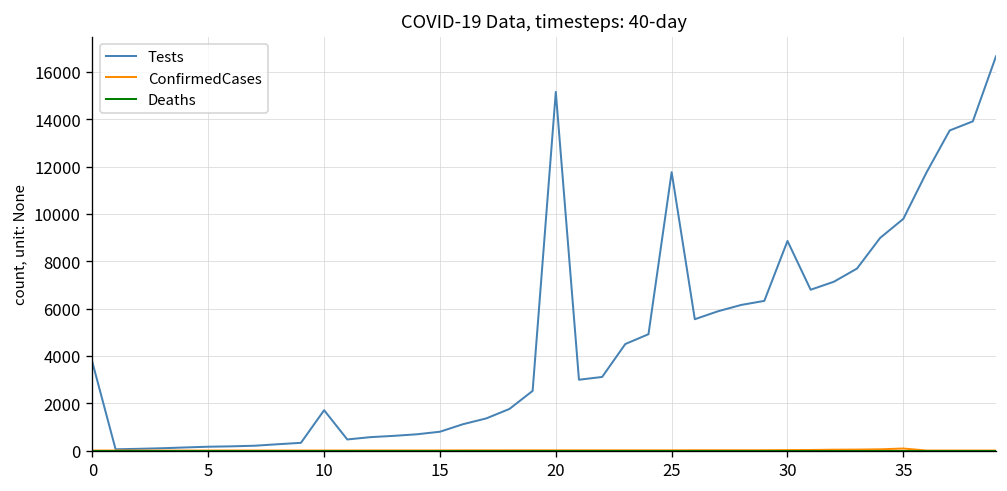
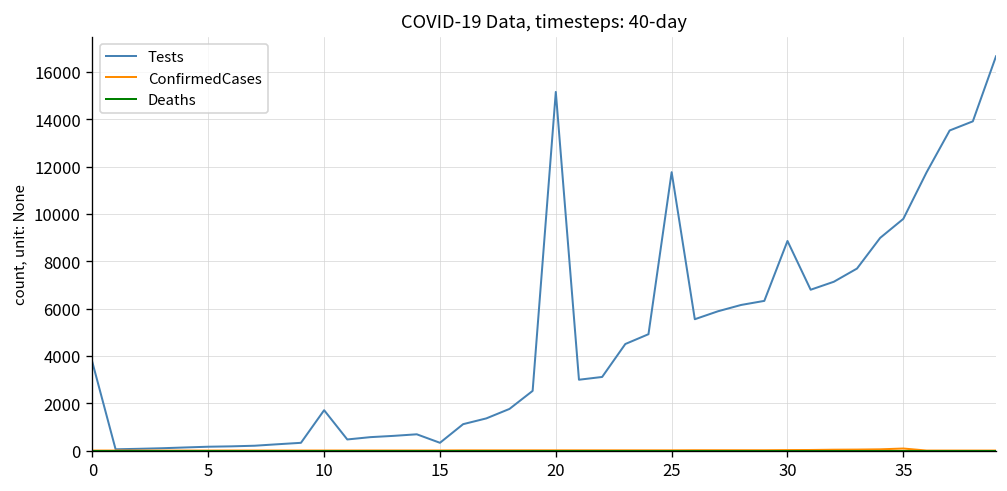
Tests, 15: 800 -> 300
